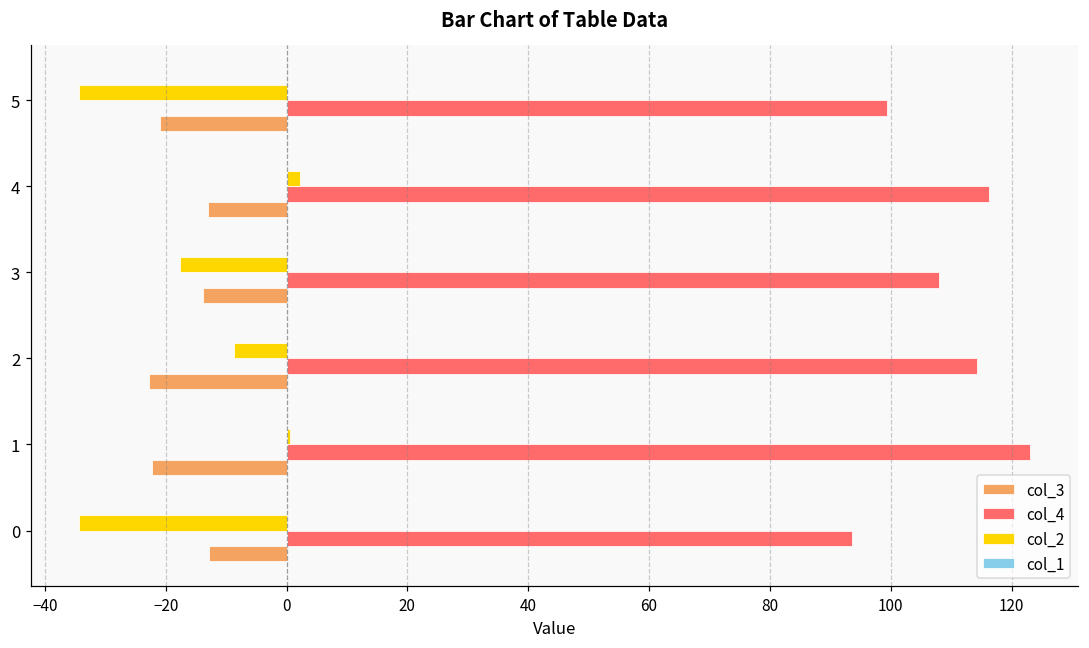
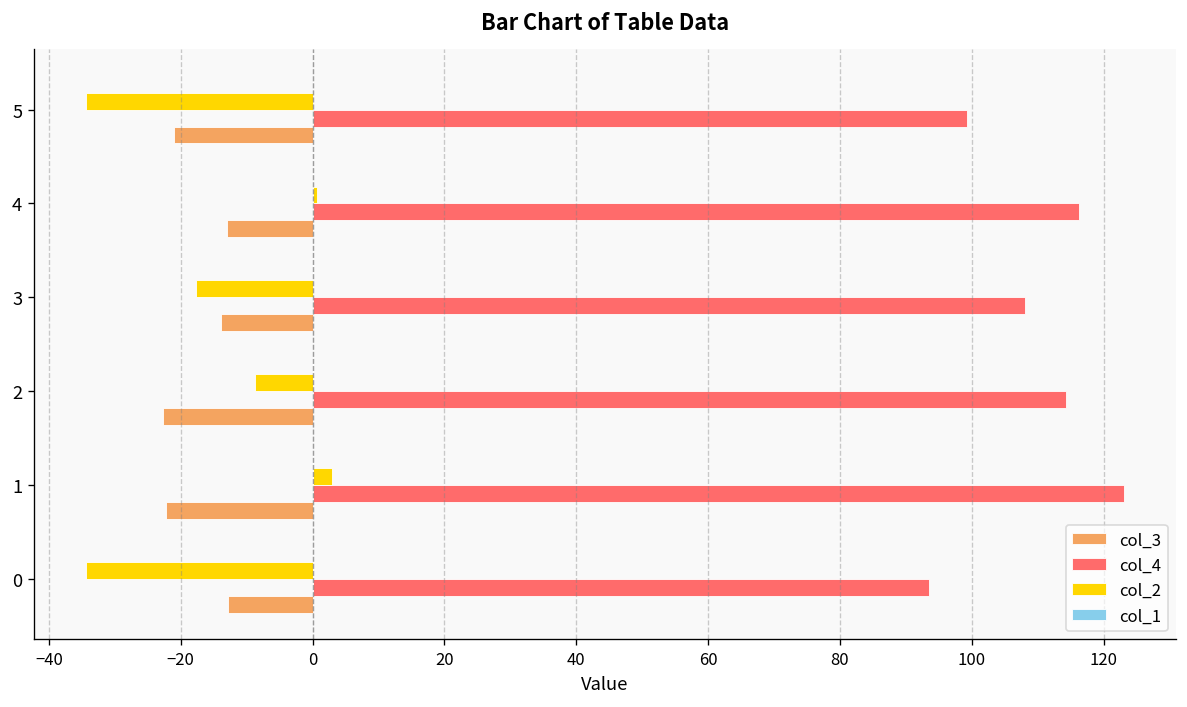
col_2, 4: 2 -> 1
col_2, 1: 1 -> 3
